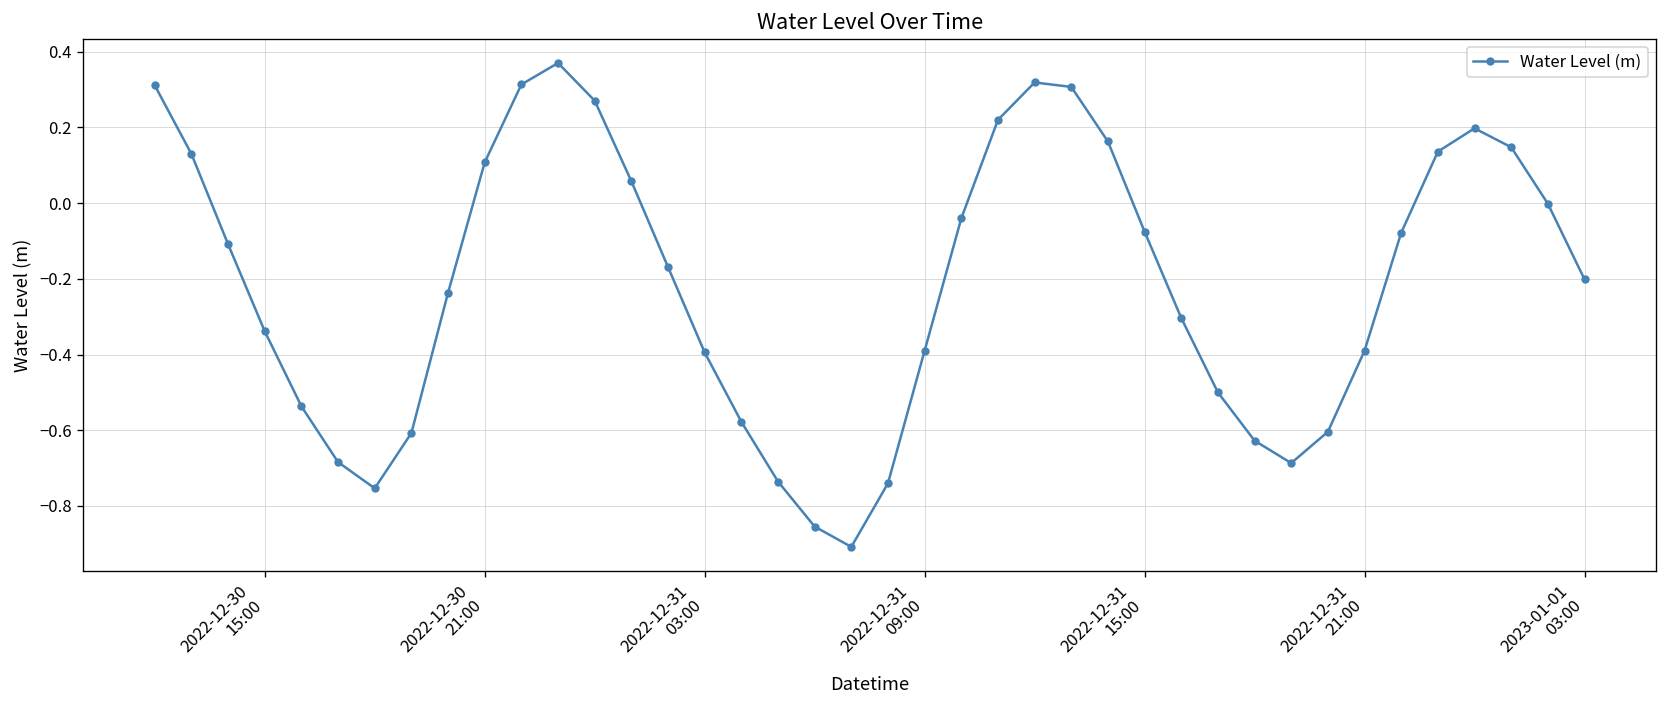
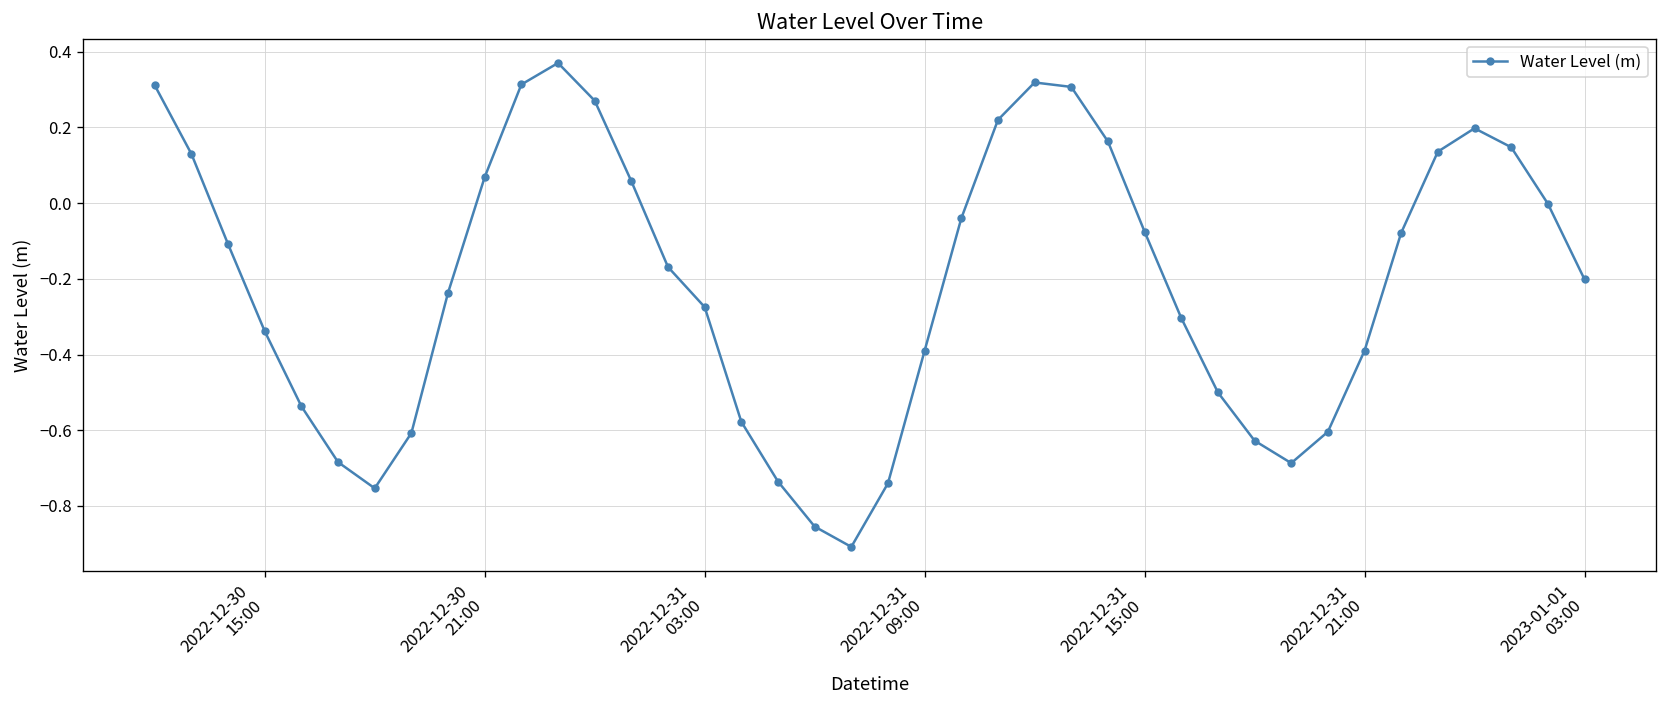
2022-12-30 21:00: 0.11 -> 0.07
2022-12-31 03:00: -0.39 -> -0.27
